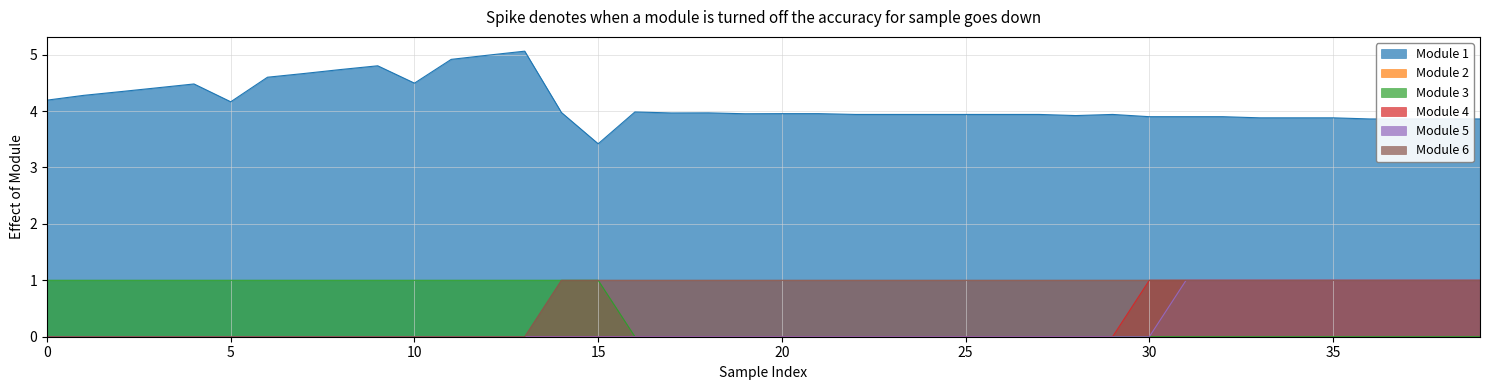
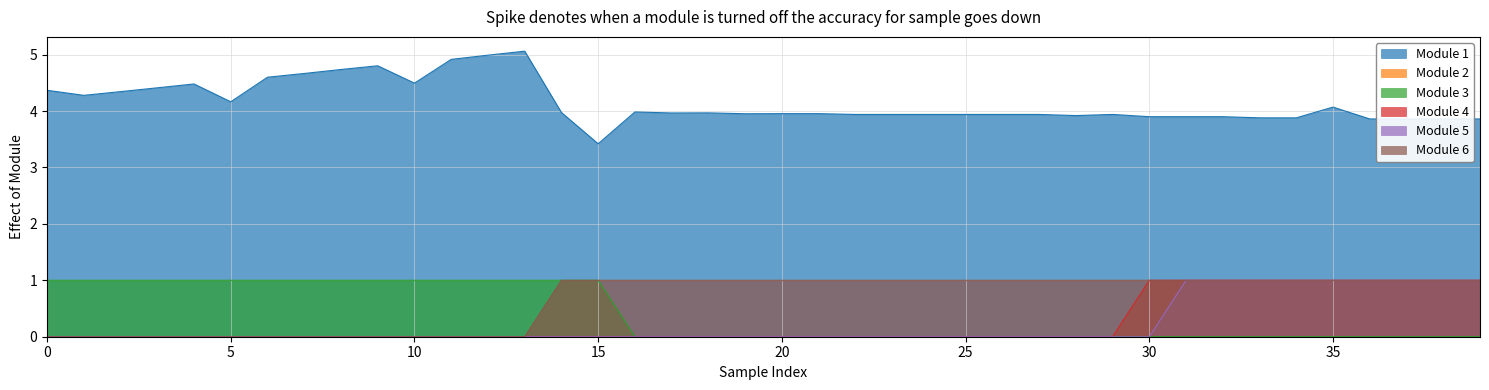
Module 1, 0: 4.2 -> 4.4
Module 1, 35: 3.9 -> 4.1
